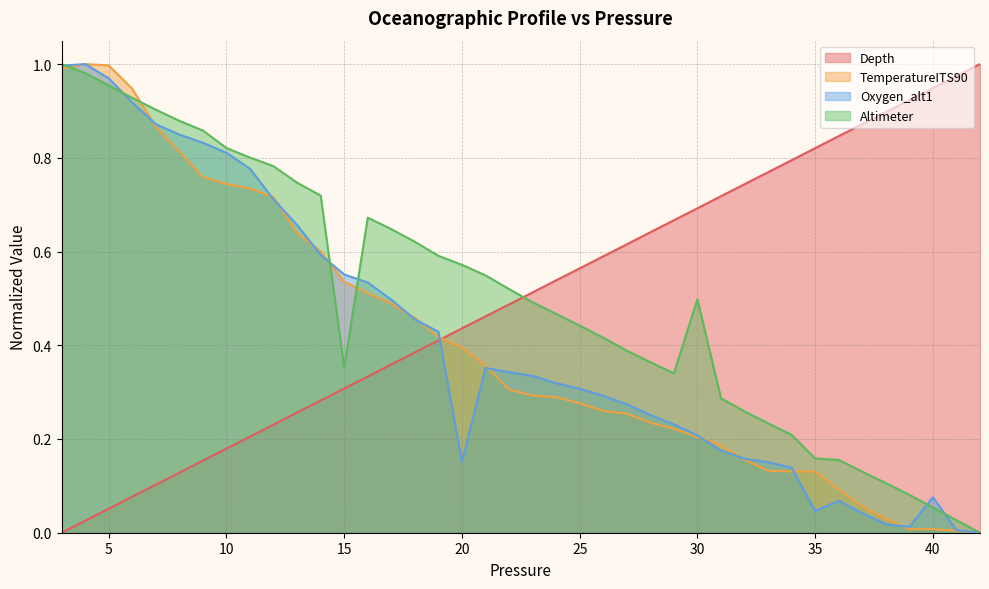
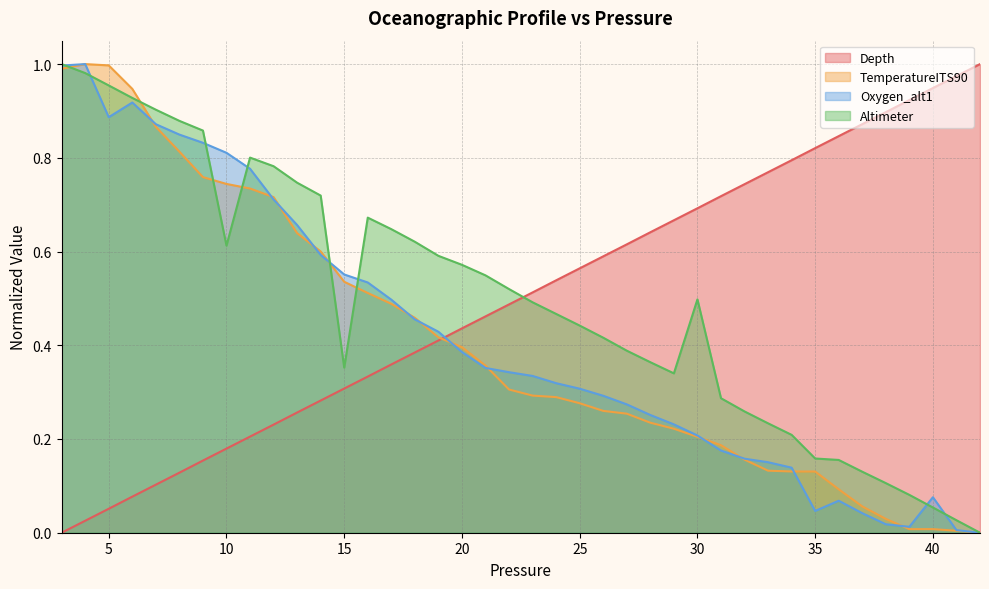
Oxygen_alt1, 5: 0.97 -> 0.89
Altimeter, 10: 0.82 -> 0.61
Oxygen_alt1, 20: 0.15 -> 0.39
